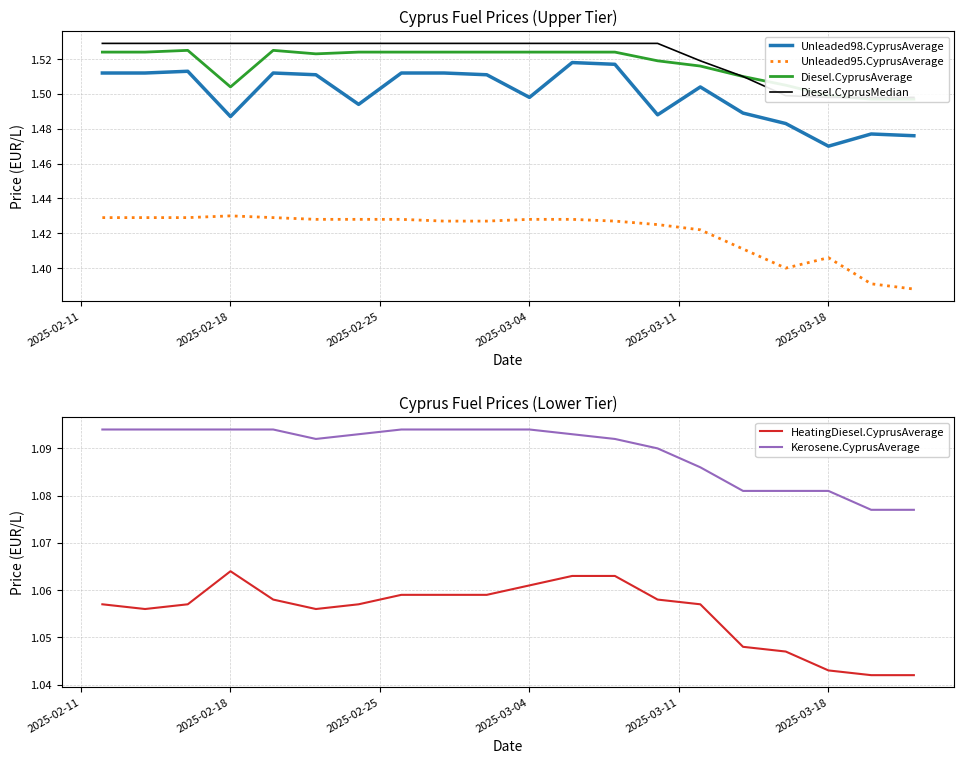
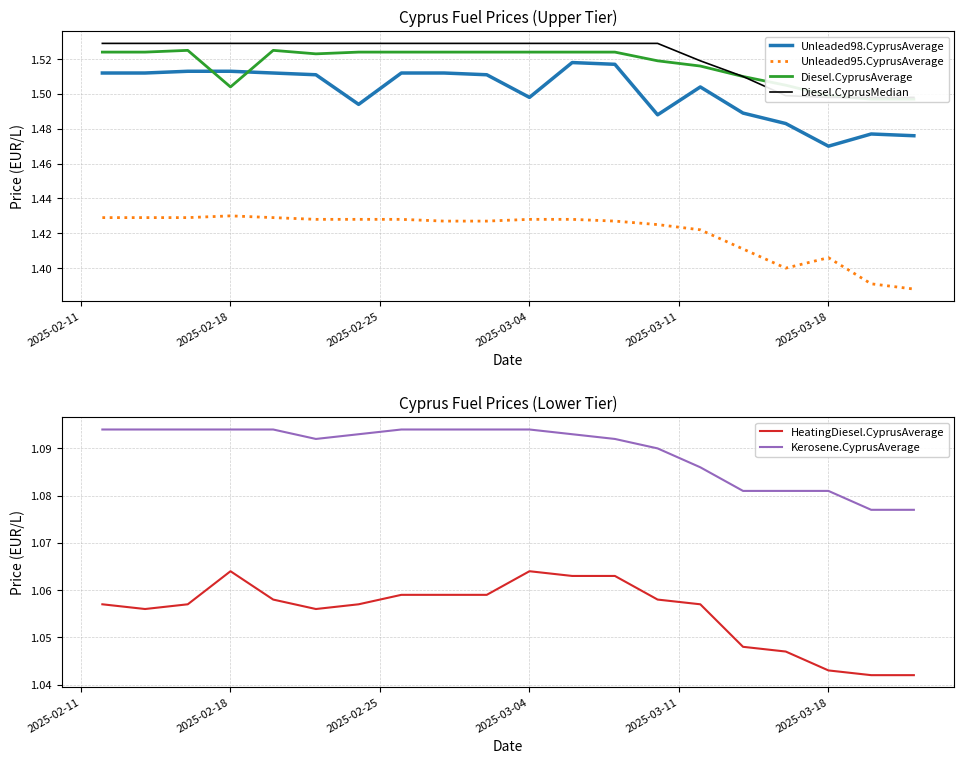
Cyprus Fuel Prices (Upper Tier), Unleaded98.CyprusAverage, 2025-02-18: 1.487 -> 1.513
Cyprus Fuel Prices (Lower Tier), HeatingDiesel.CyprusAverage, 2025-03-04: 1.061 -> 1.064
